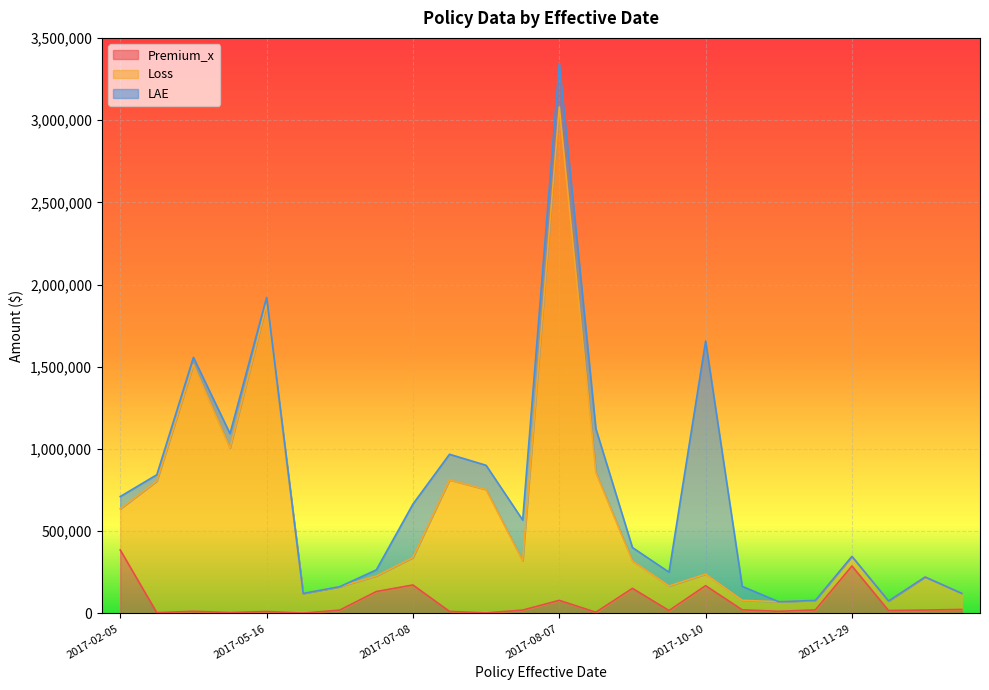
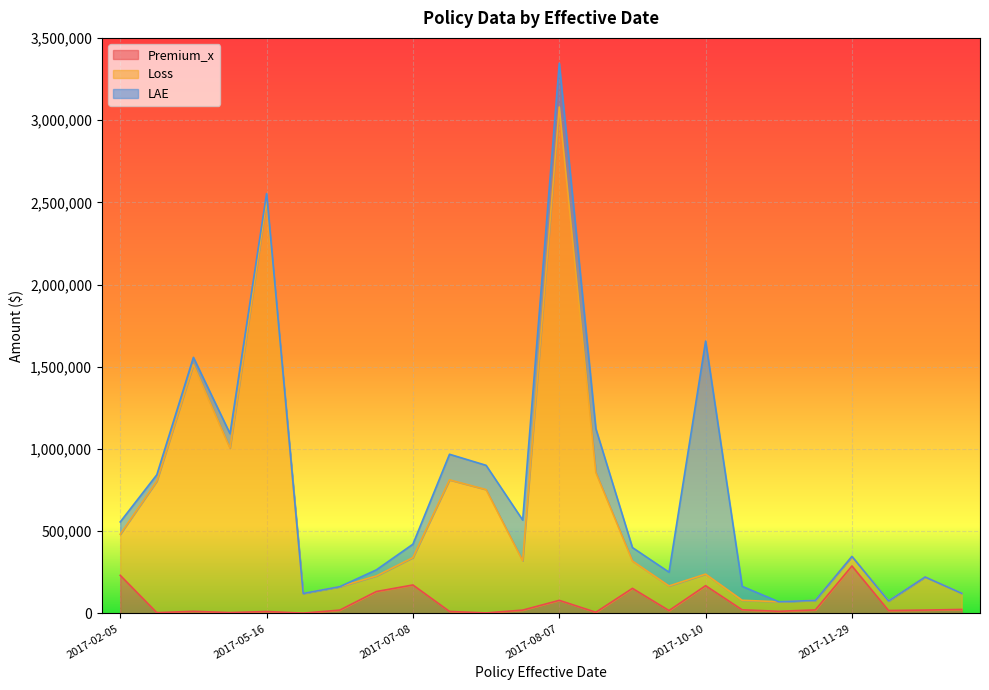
Premium_x, 2017-02-05: 390,000 -> 230,000
Loss, 2017-05-16: 1,870,000 -> 2,500,000
LAE, 2017-07-08: 330,000 -> 80,000
